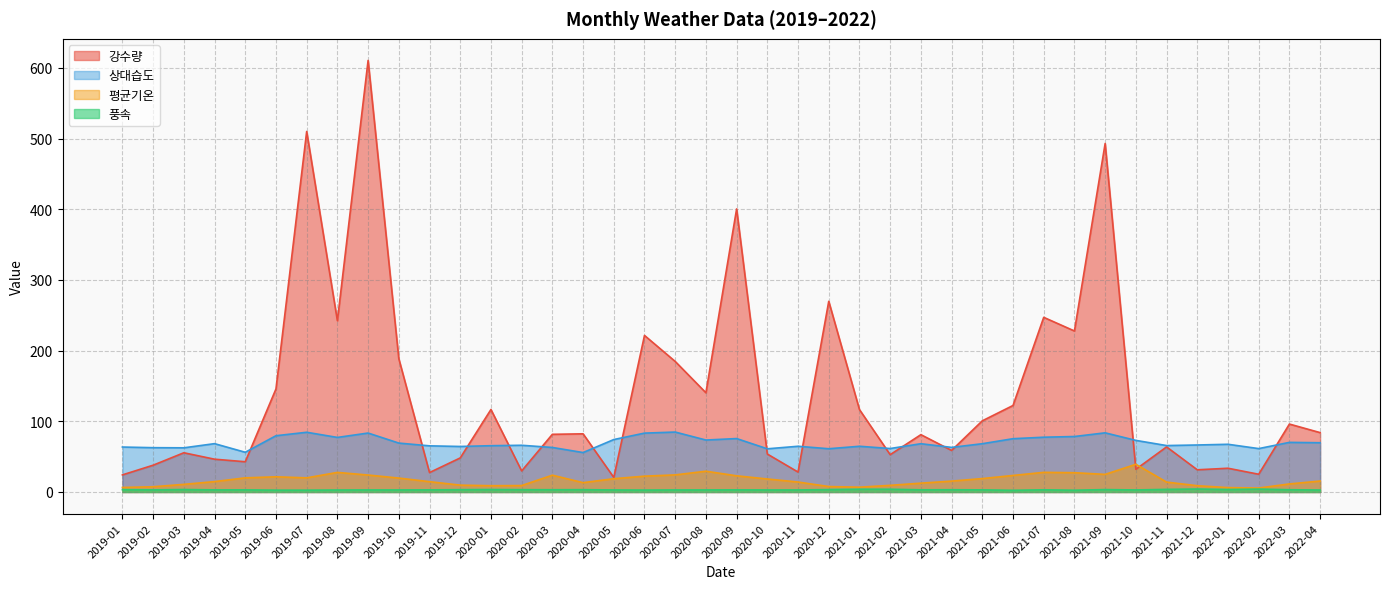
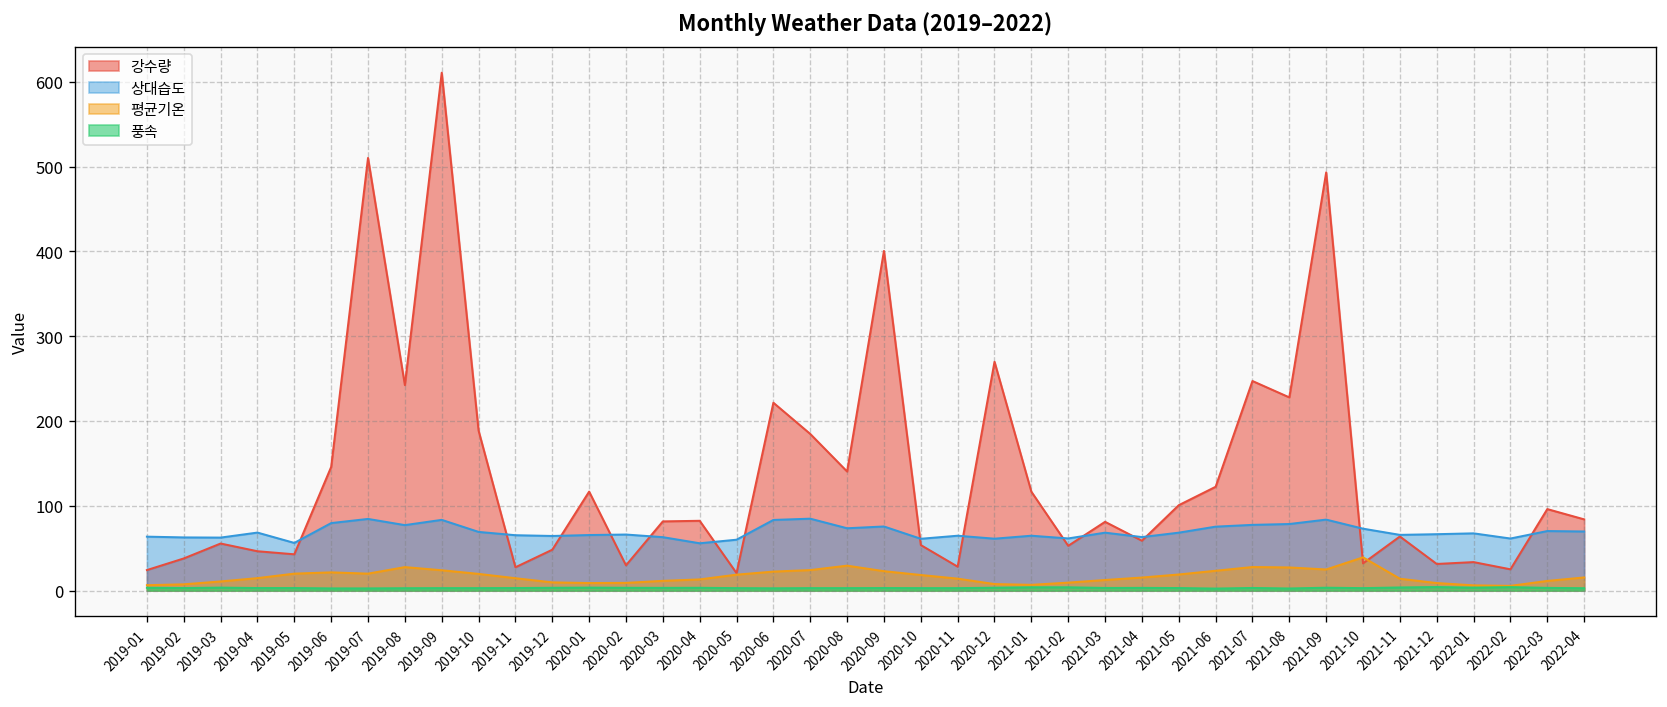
평균기온, 2020-03: 20 -> 10
상대습도, 2020-05: 70 -> 60
